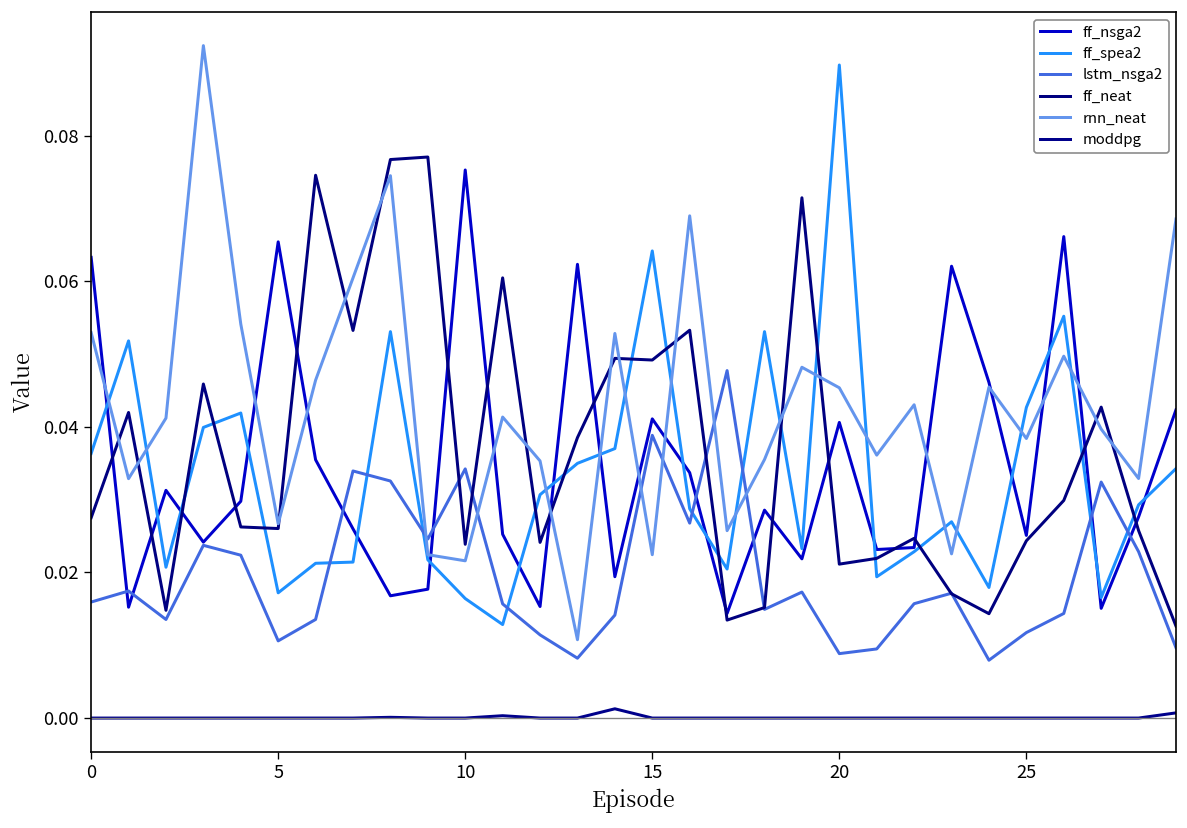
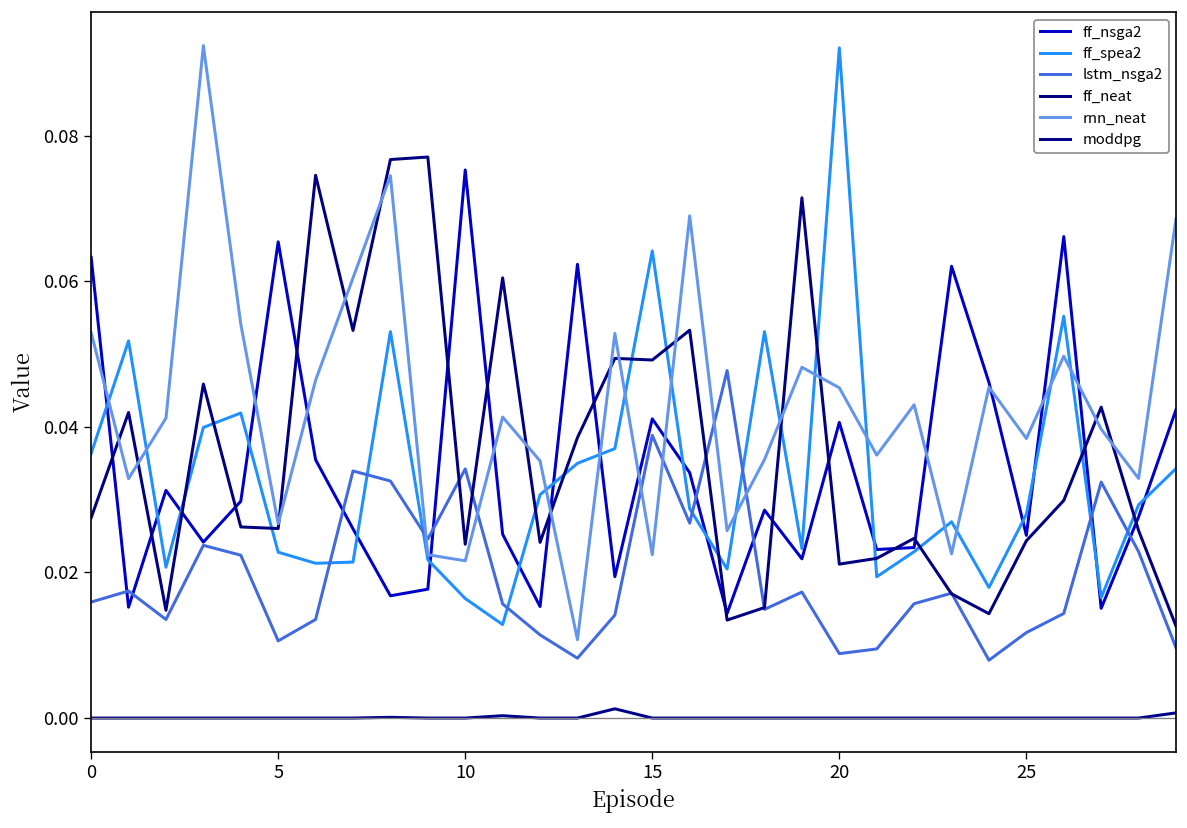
ff_spea2, 5: 0.017 -> 0.023
ff_spea2, 20: 0.090 -> 0.092
ff_spea2, 25: 0.043 -> 0.028
